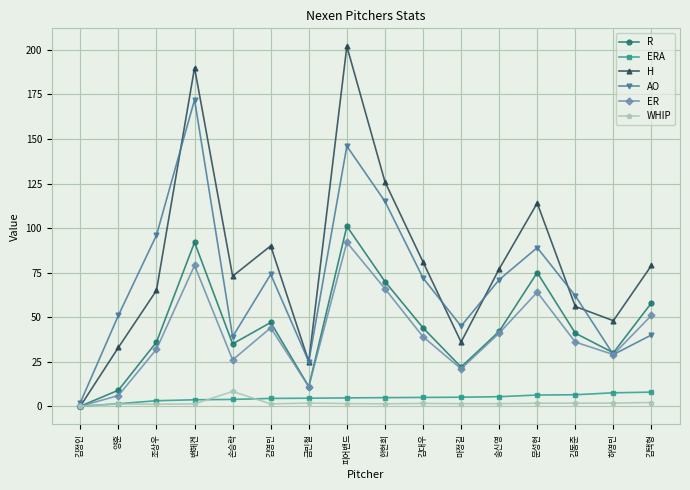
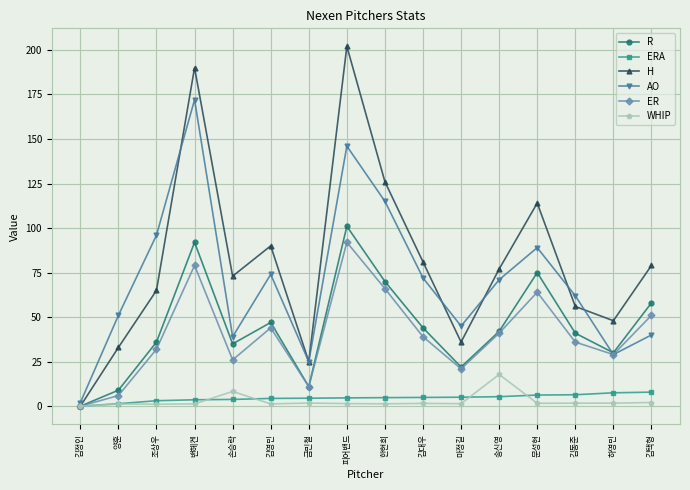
WHIP, 송신영: 1 -> 18
